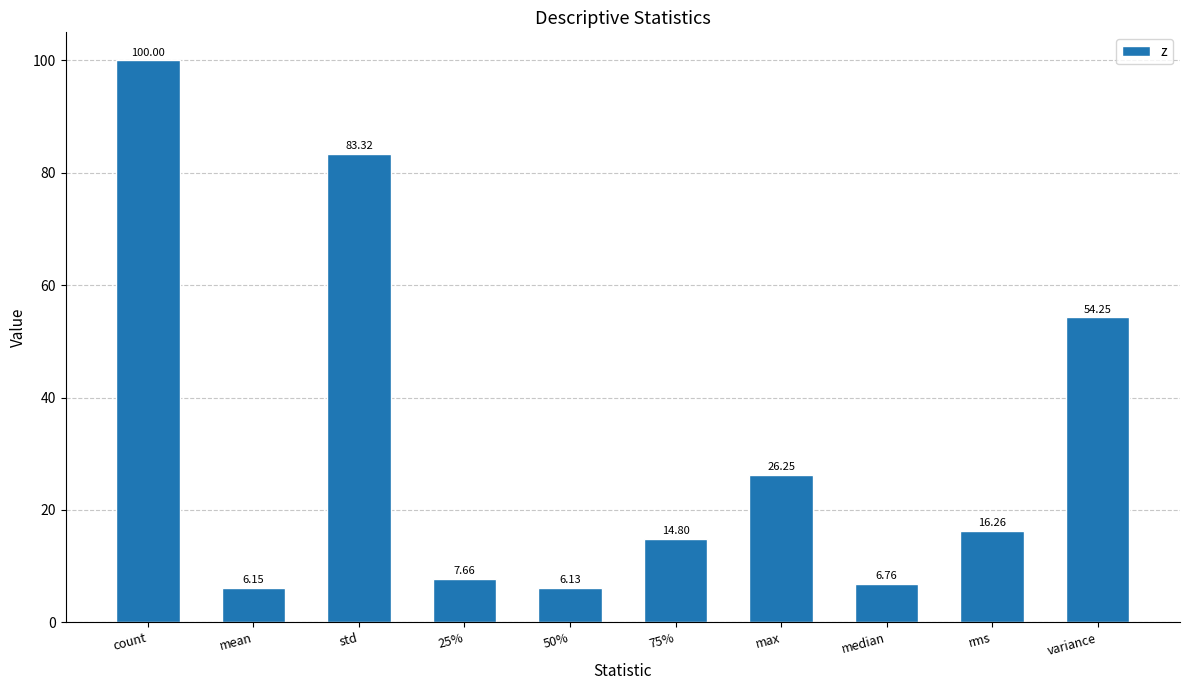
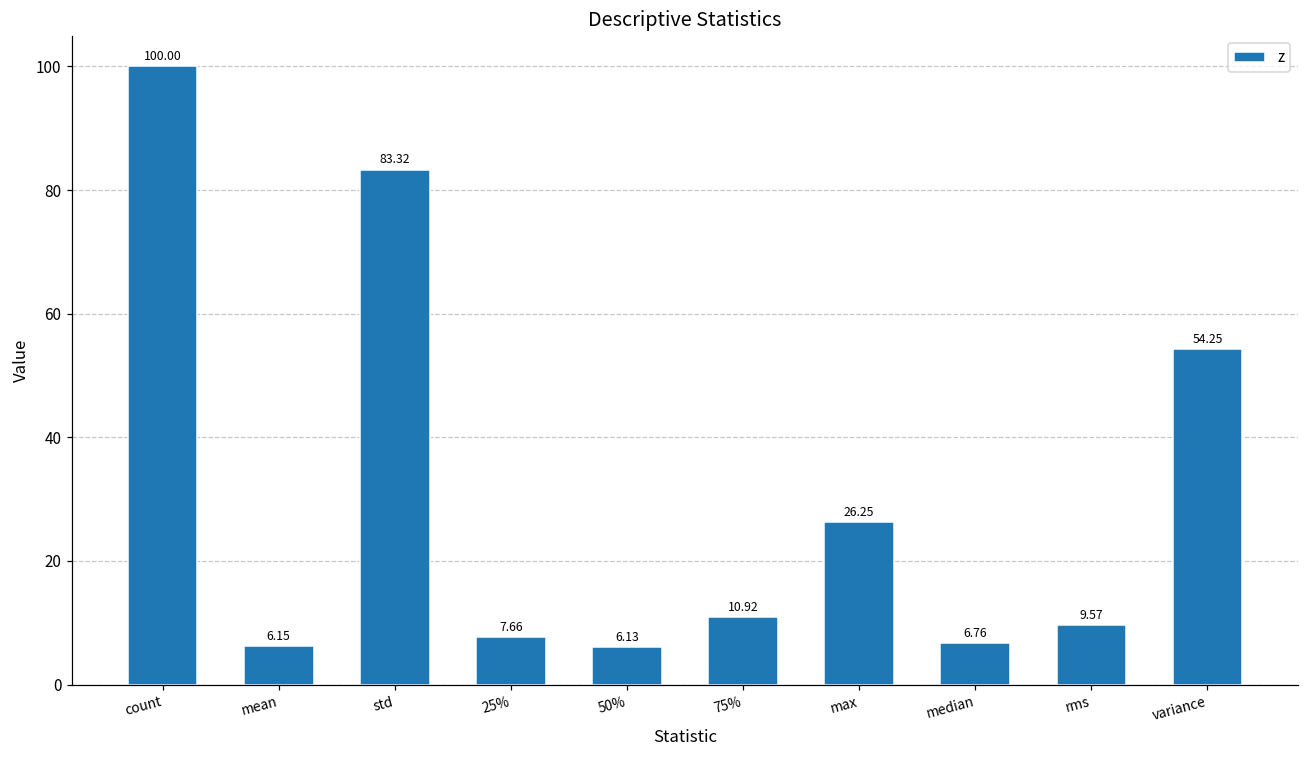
75%: 14.80 -> 10.92
rms: 16.26 -> 9.57
